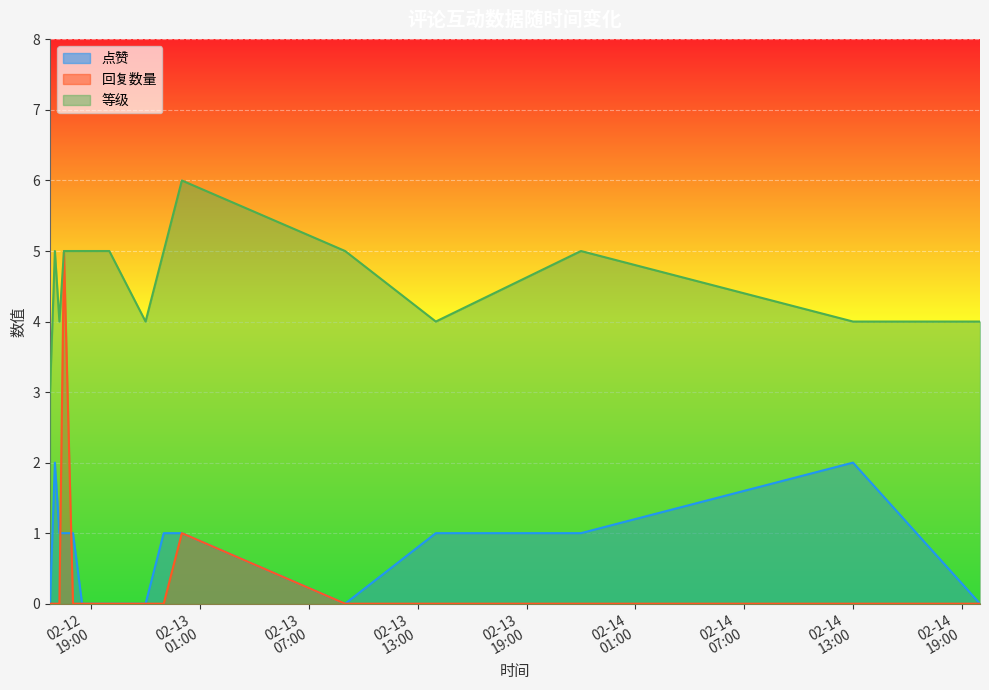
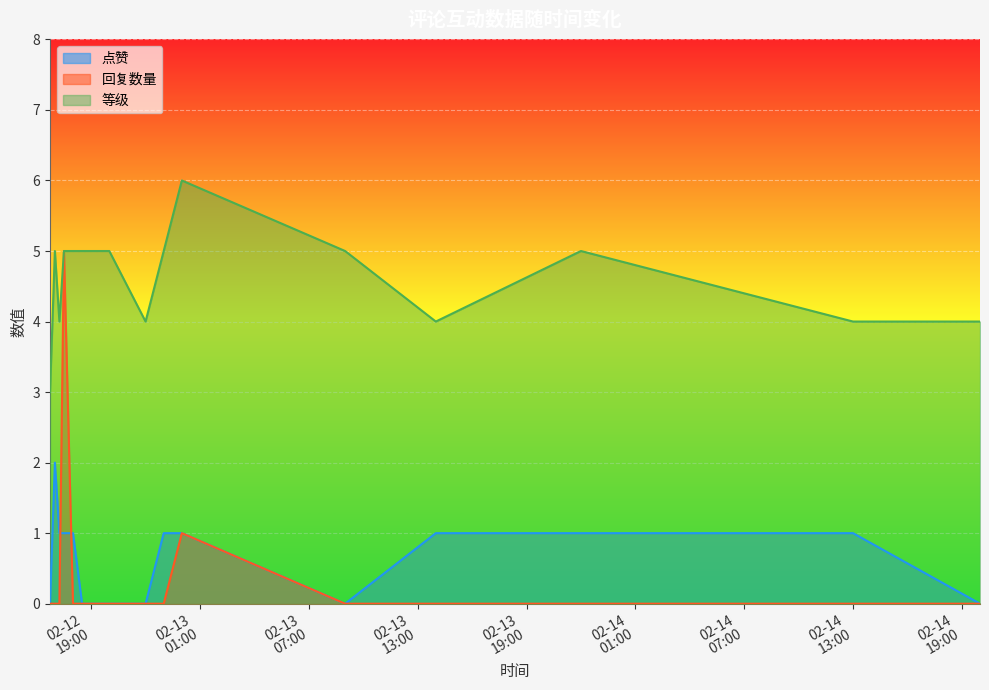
点赞, 02-14 13:00: 2 -> 1
